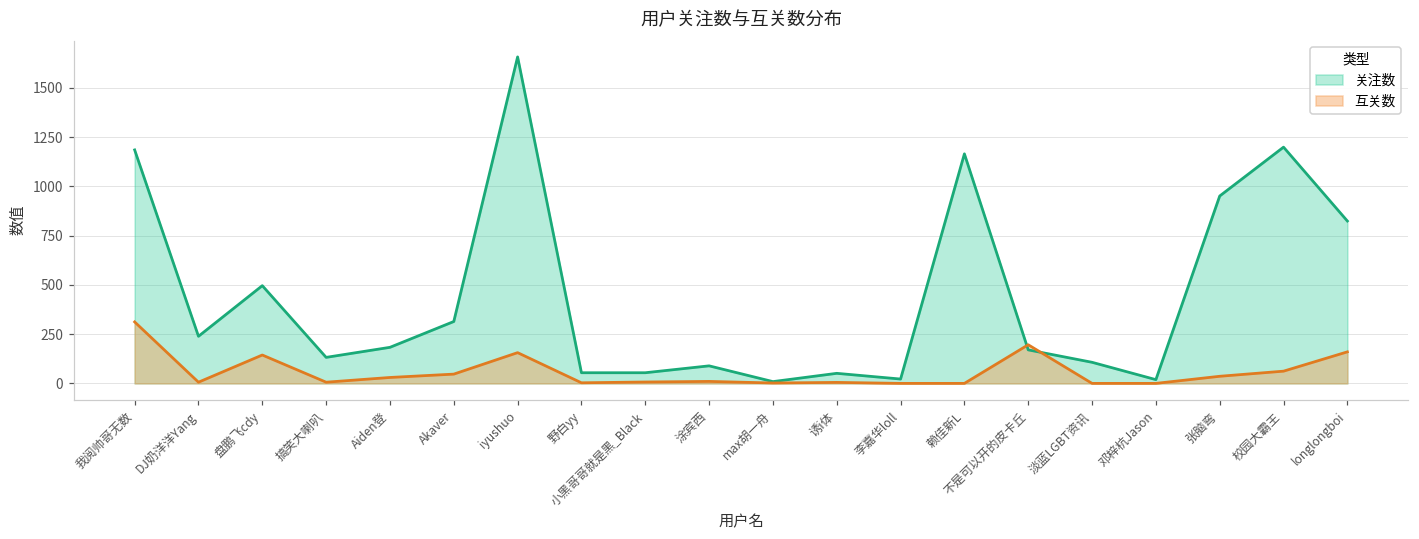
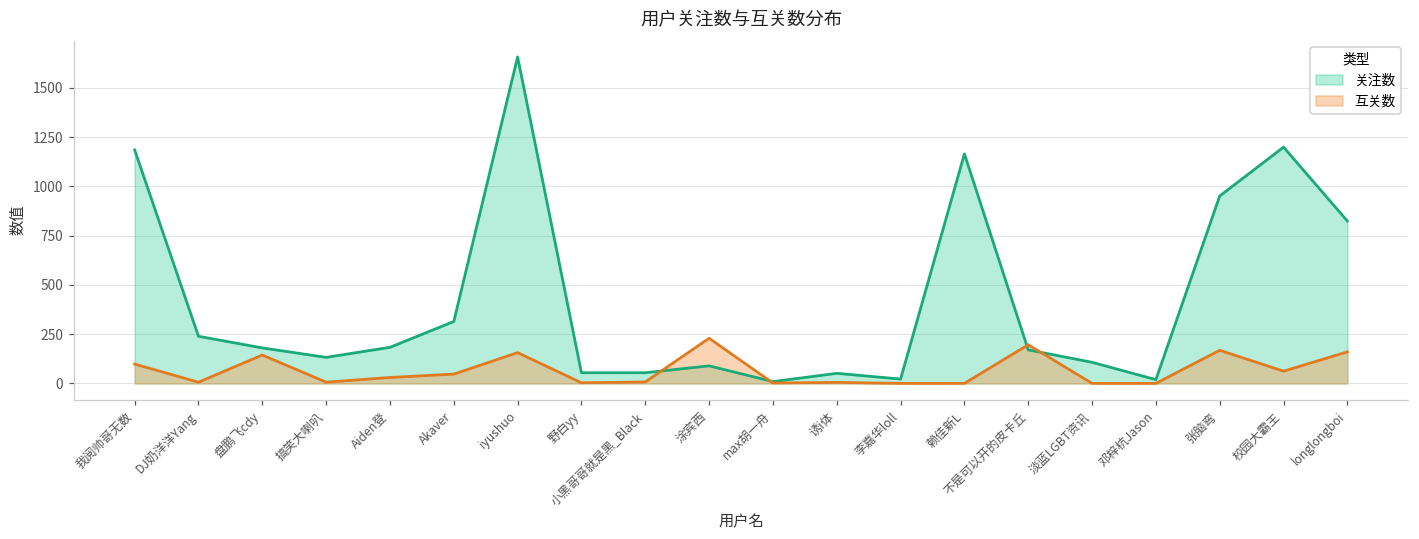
互关数, 我阅帅哥无数: 310 -> 100
关注数, 盘鹏飞cdy: 500 -> 180
互关数, 涂宾西: 10 -> 230
互关数, 张脑弯: 40 -> 170
